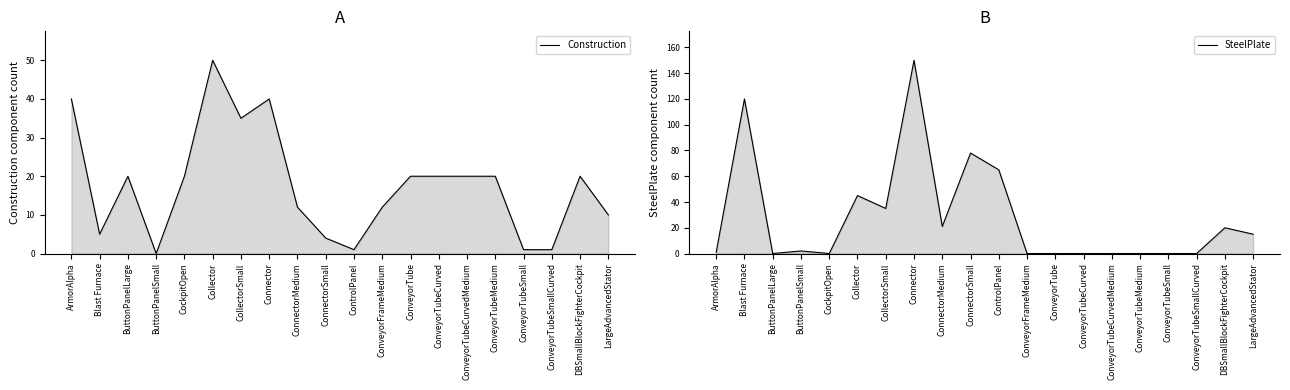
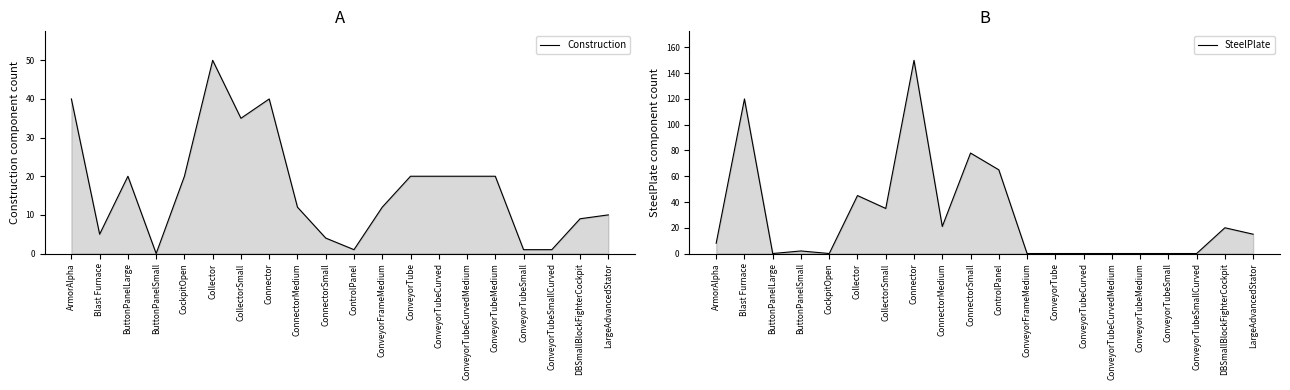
A, DBSmallBlockFighterCockpit: 20 -> 9
B, ArmorAlpha: 1 -> 8
